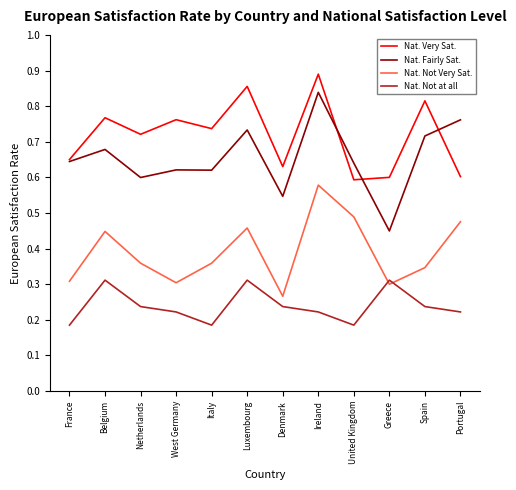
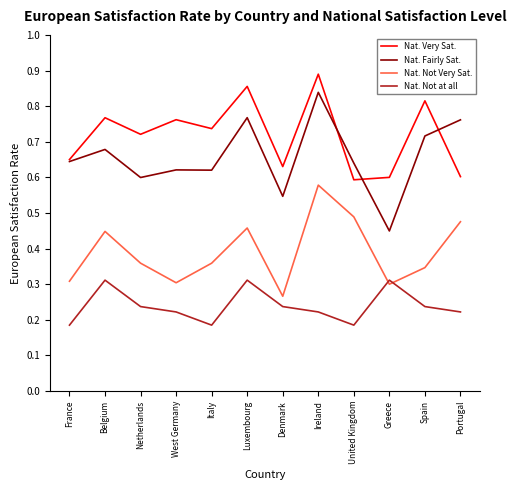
Nat. Fairly Sat., Luxembourg: 0.73 -> 0.77
